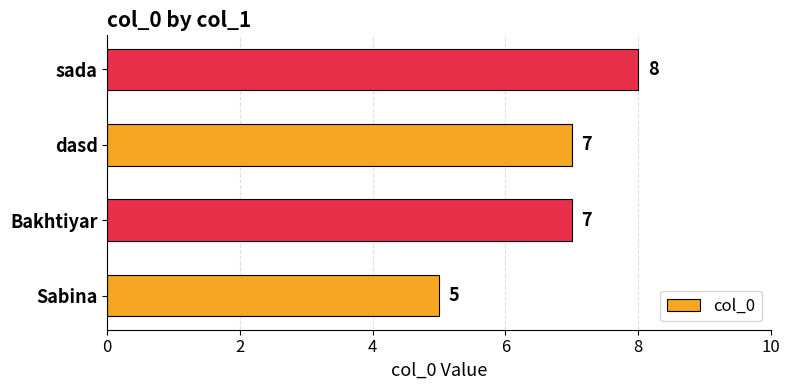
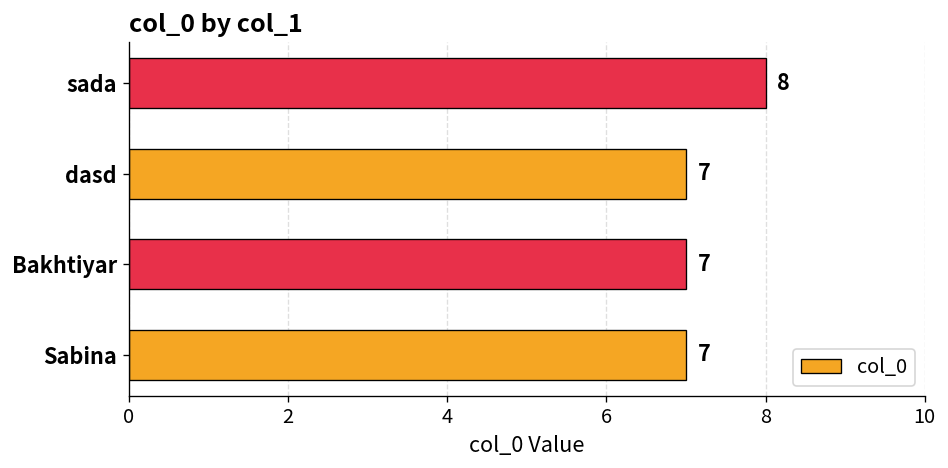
Sabina: 5 -> 7
